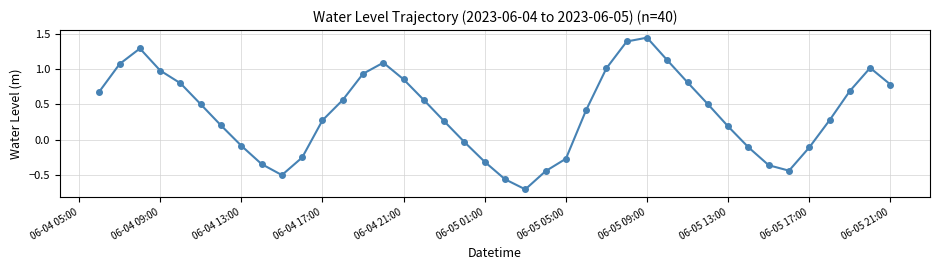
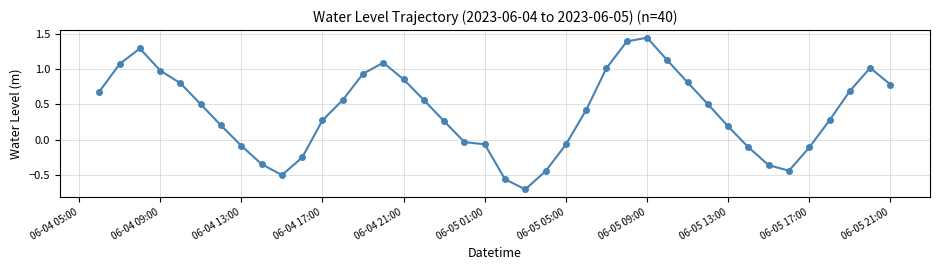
06-05 01:00: -0.3 -> -0.1
06-05 05:00: -0.3 -> -0.1
